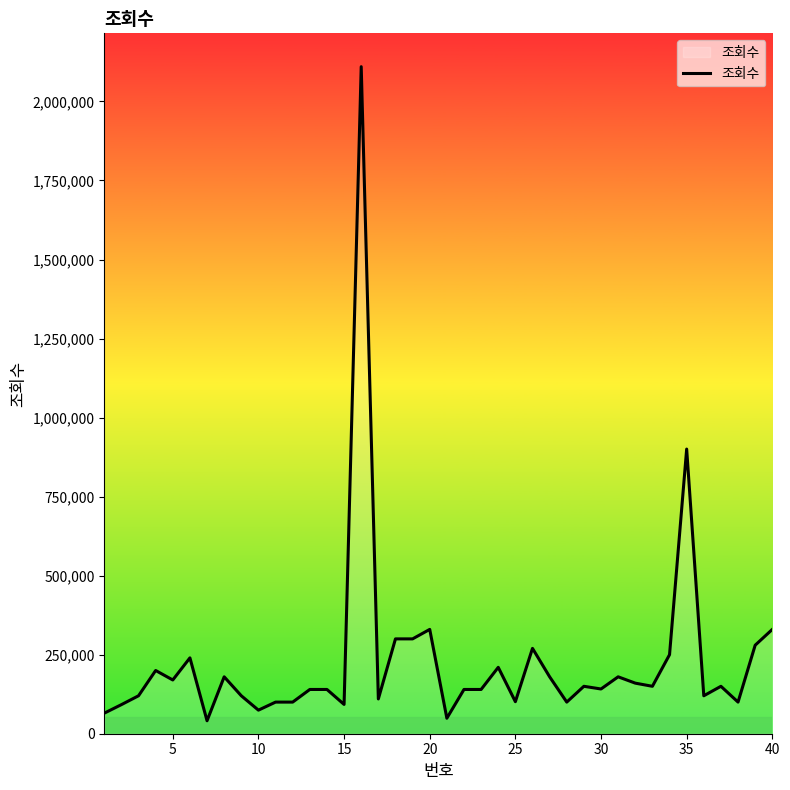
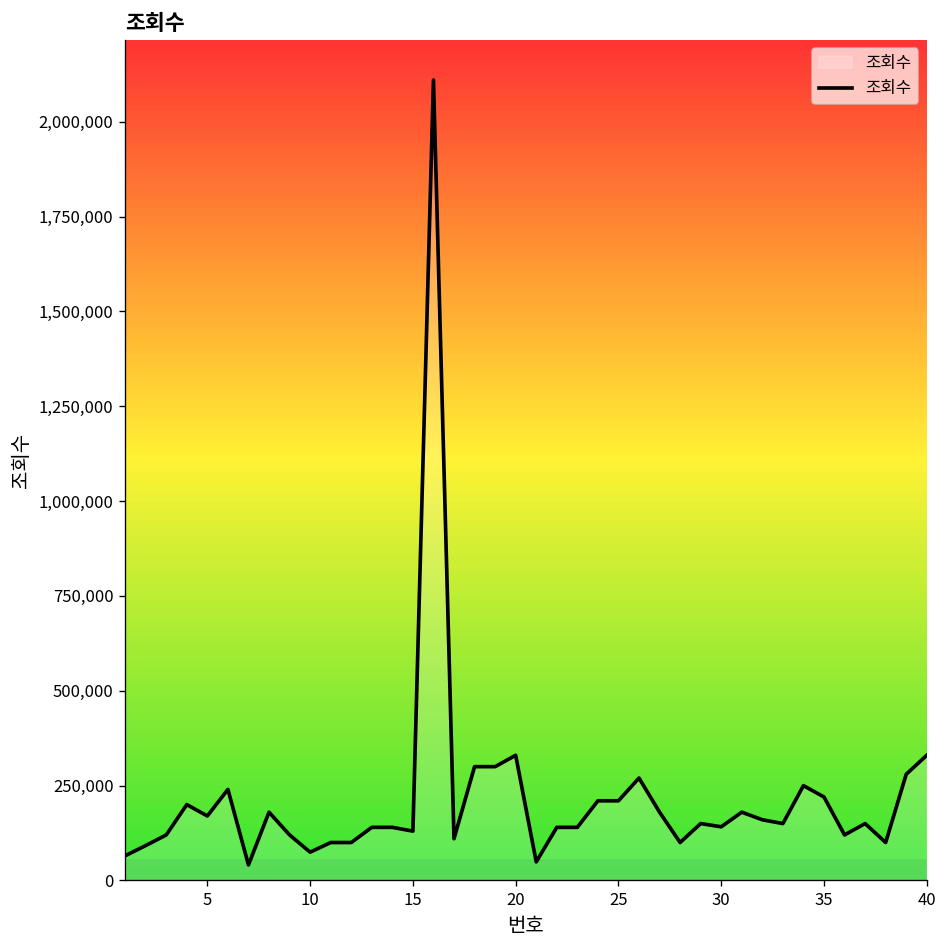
15: 90,000 -> 130,000
25: 100,000 -> 210,000
35: 900,000 -> 220,000
